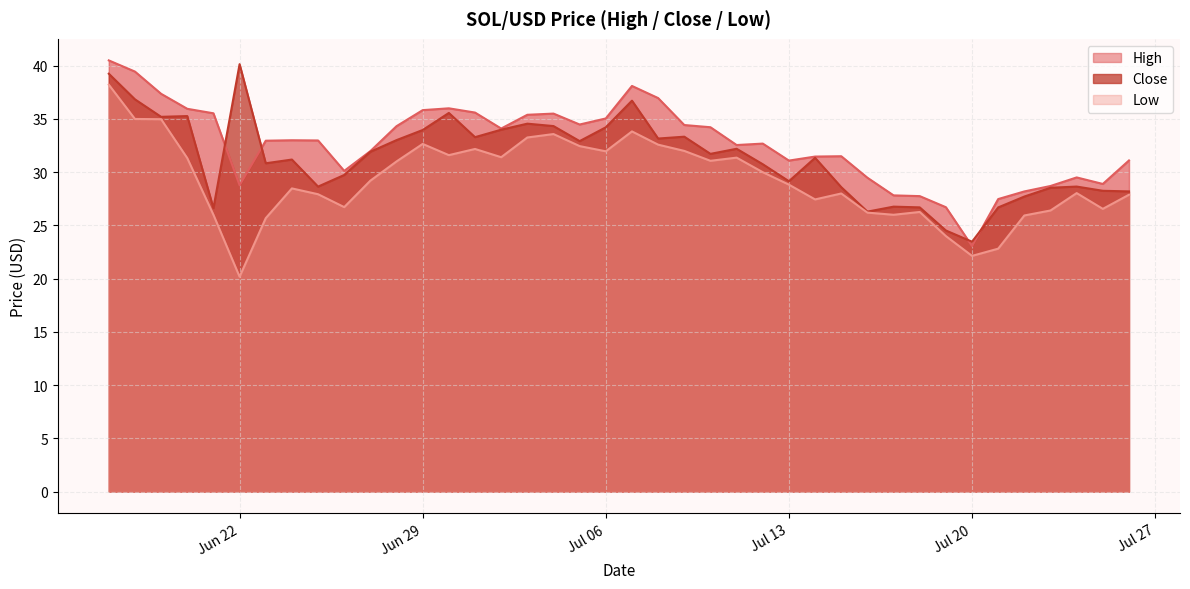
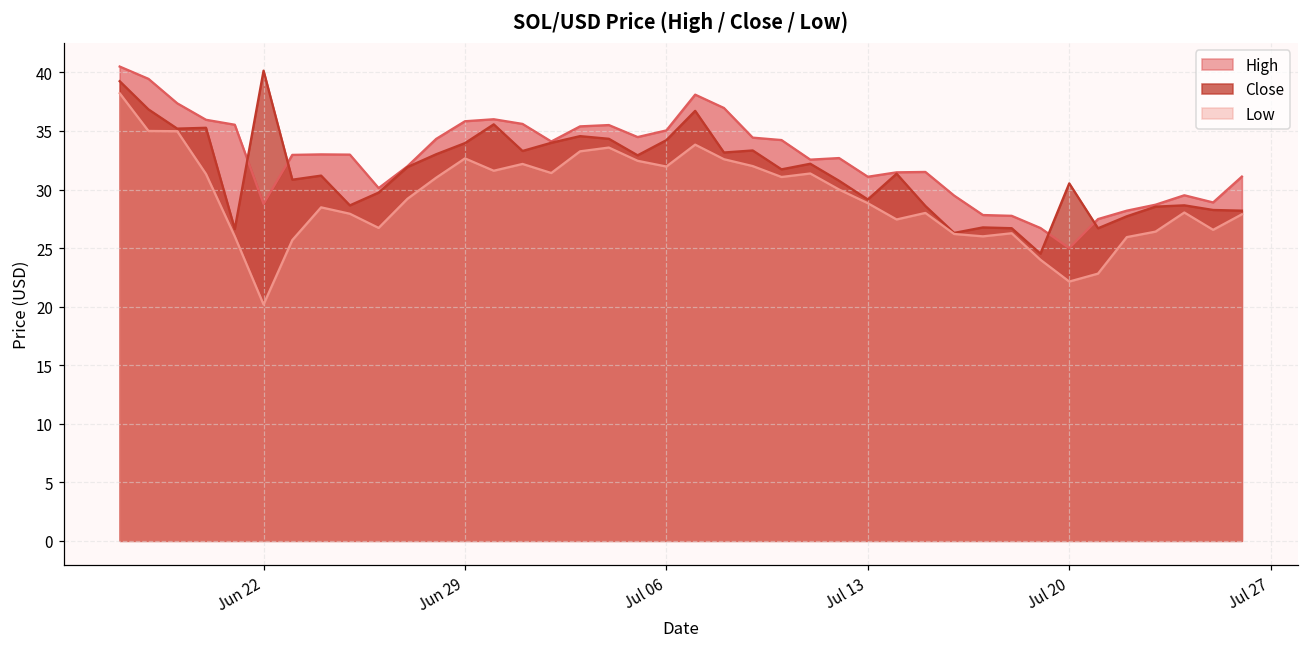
High, Jul 20: 23.1 -> 25.0
Close, Jul 20: 23.5 -> 30.5
